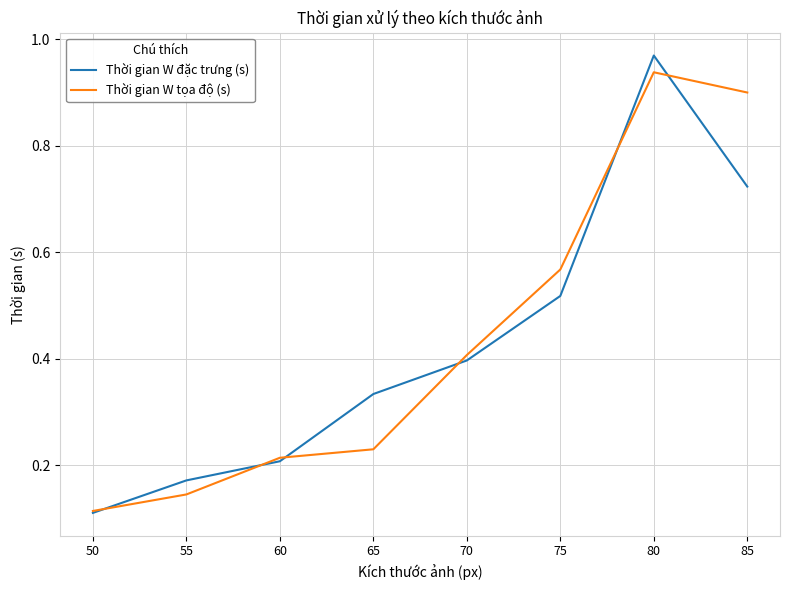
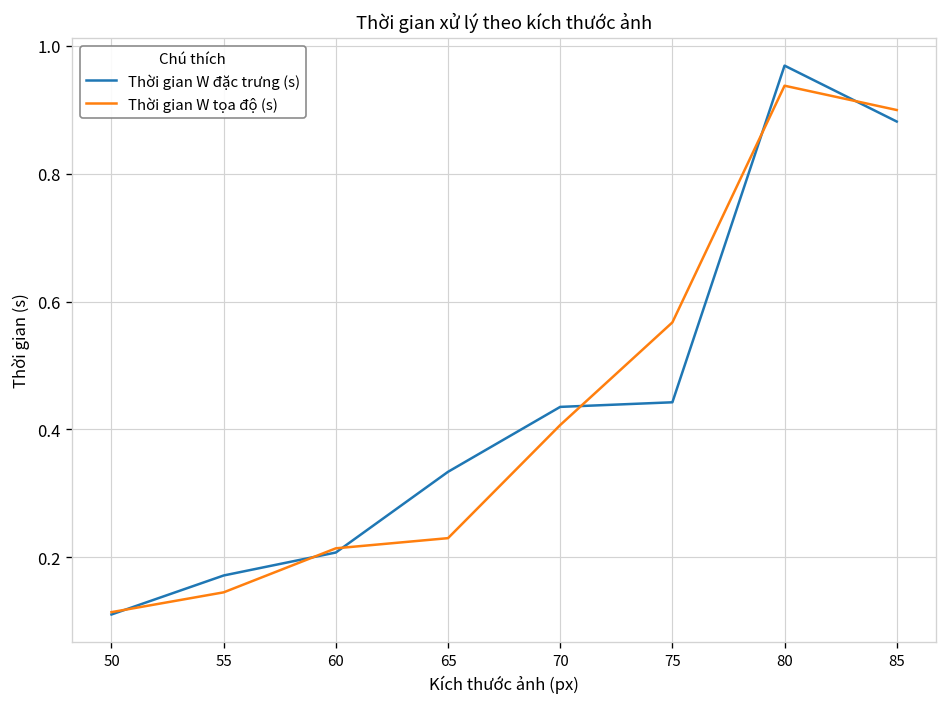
Thời gian W đặc trưng (s), 70: 0.40 -> 0.44
Thời gian W đặc trưng (s), 75: 0.52 -> 0.44
Thời gian W đặc trưng (s), 85: 0.72 -> 0.88
